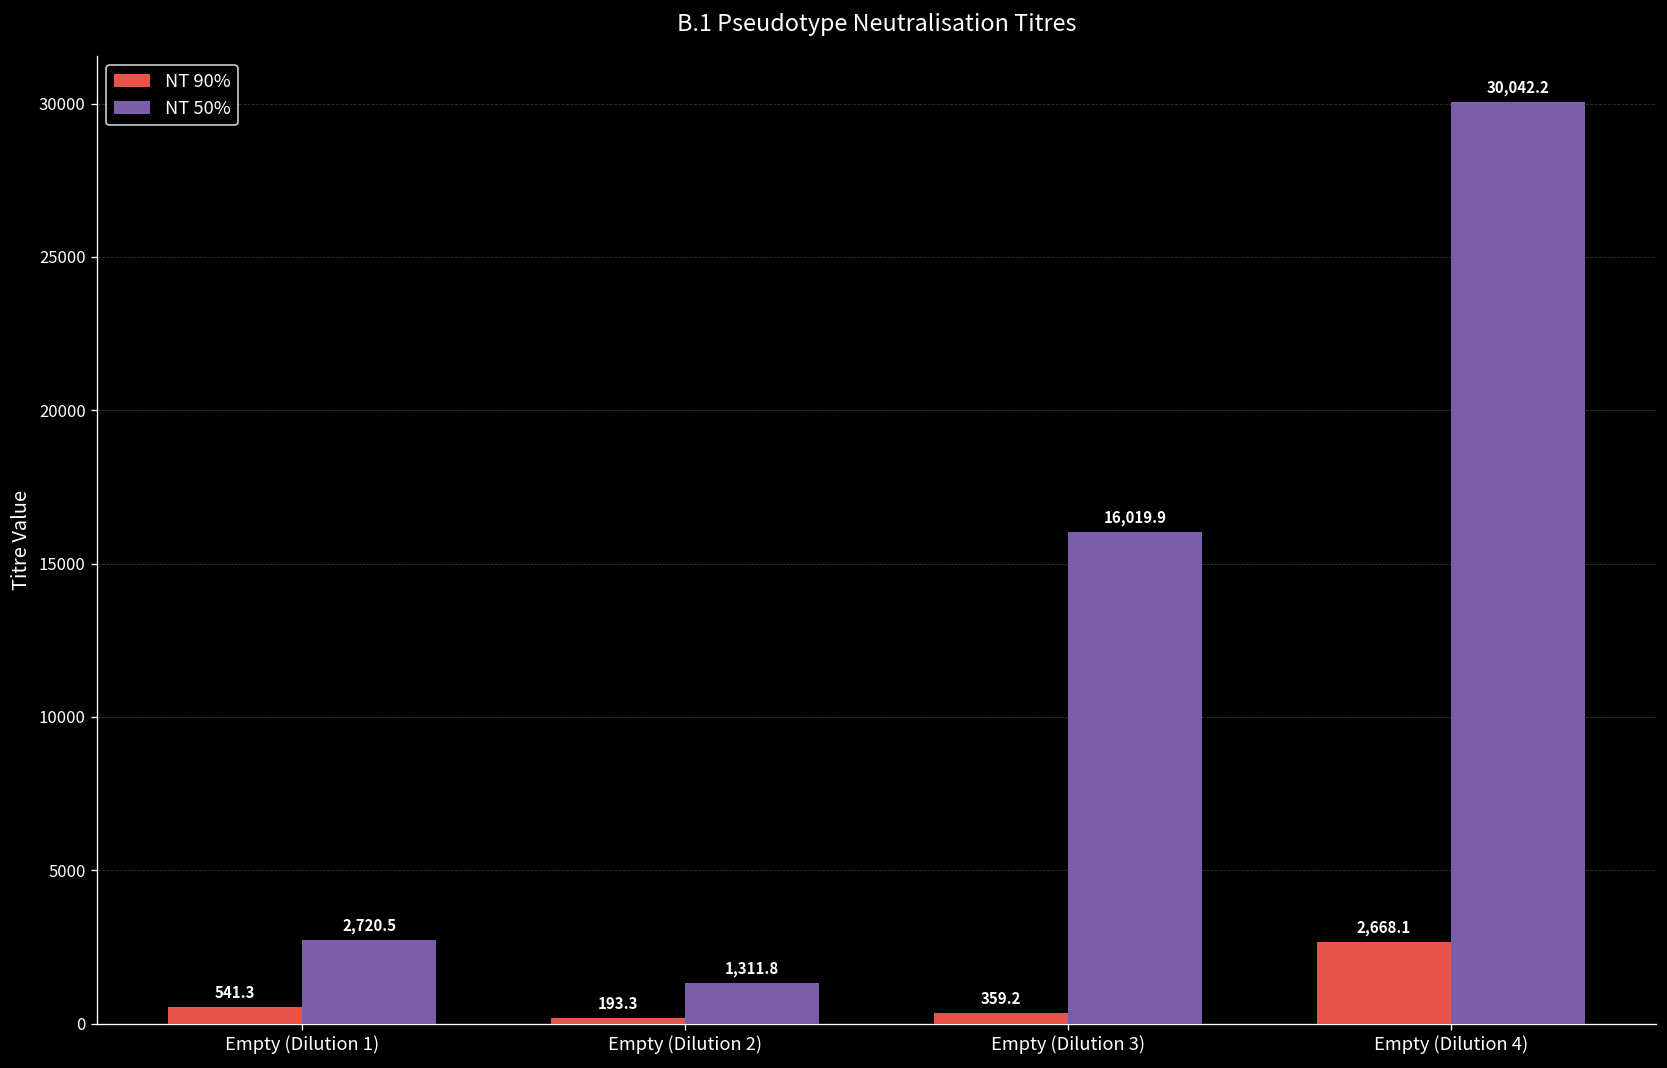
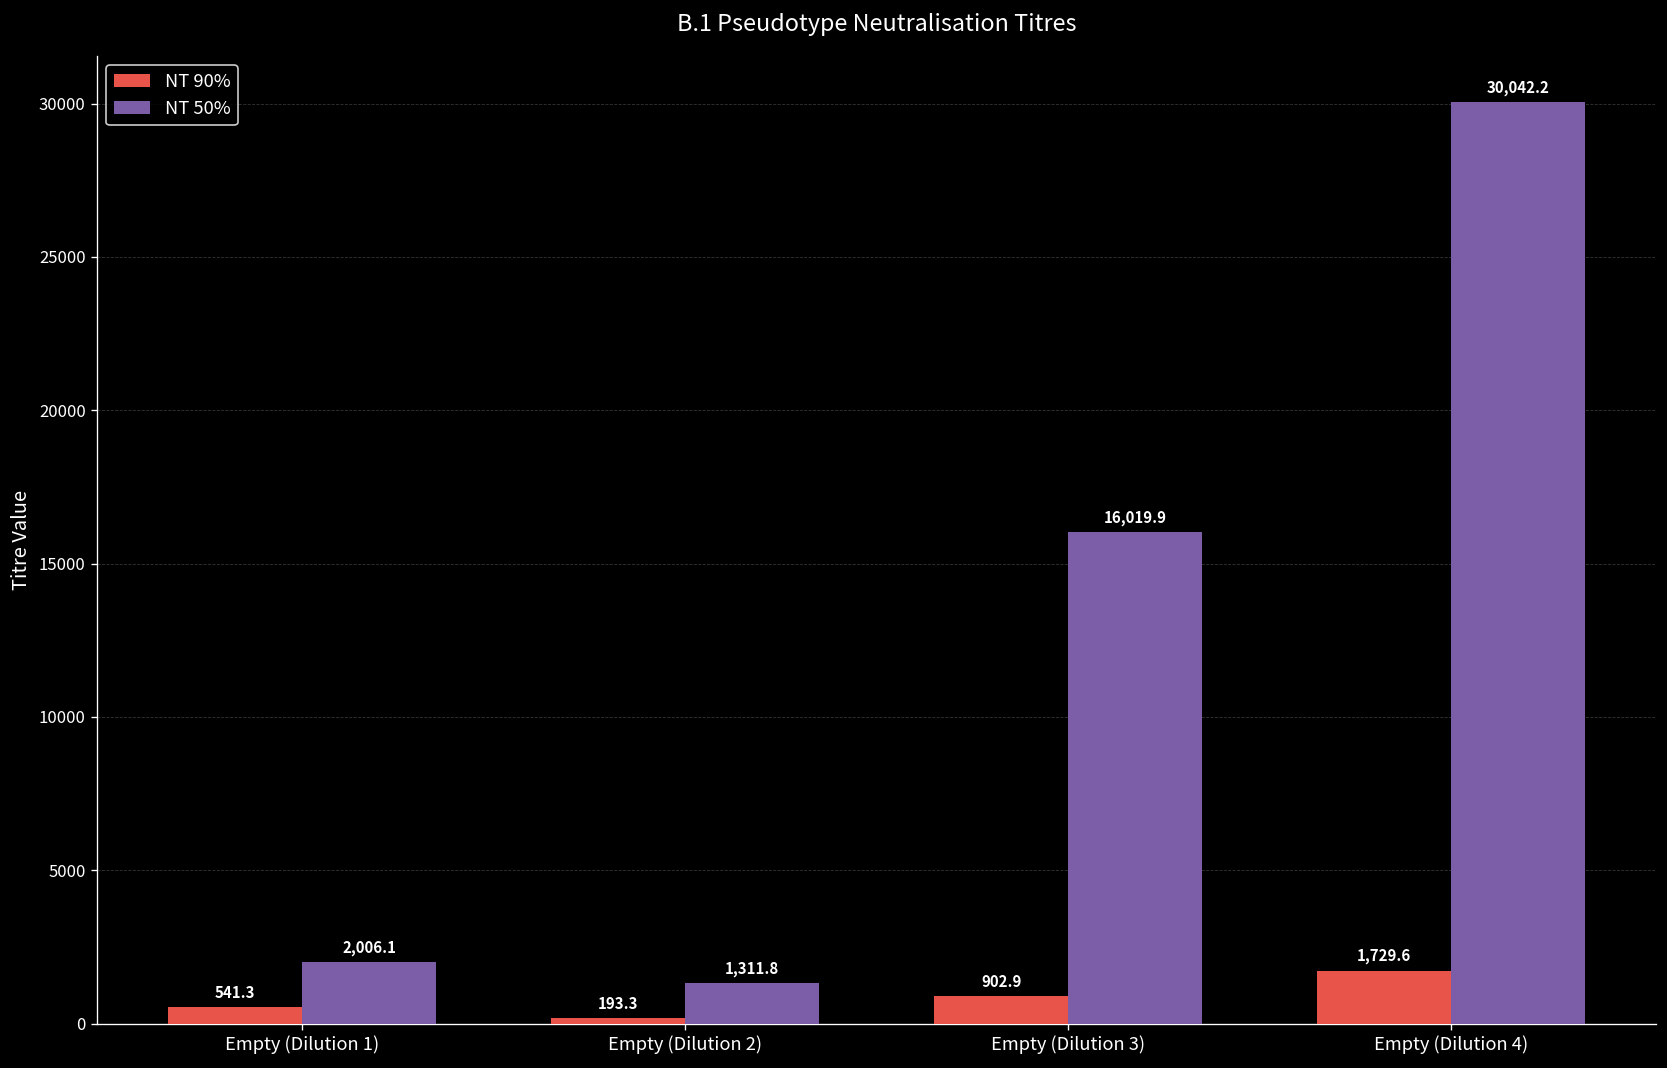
NT 50%, Empty (Dilution 1): 2,720.5 -> 2,006.1
NT 90%, Empty (Dilution 3): 359.2 -> 902.9
NT 90%, Empty (Dilution 4): 2,668.1 -> 1,729.6
